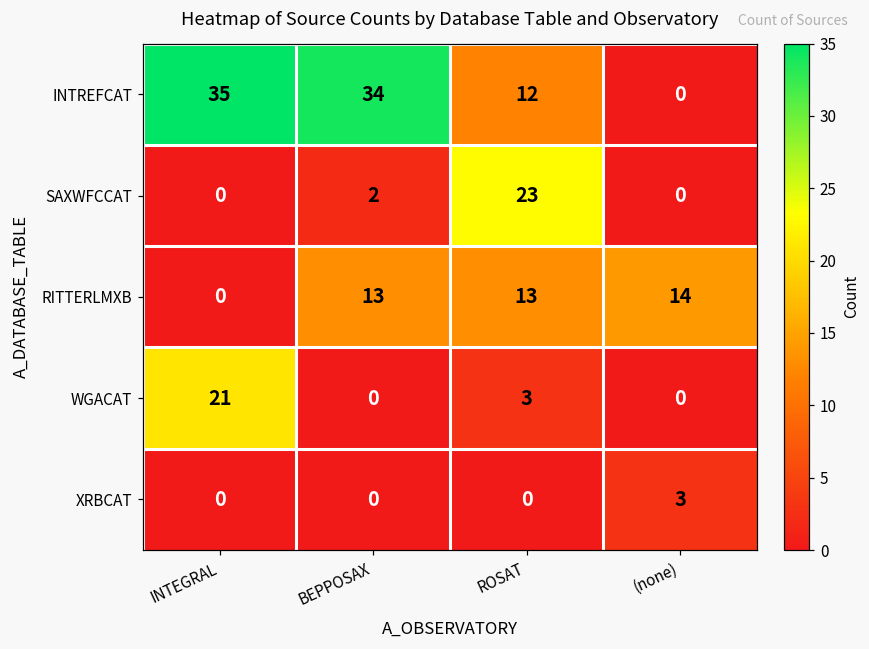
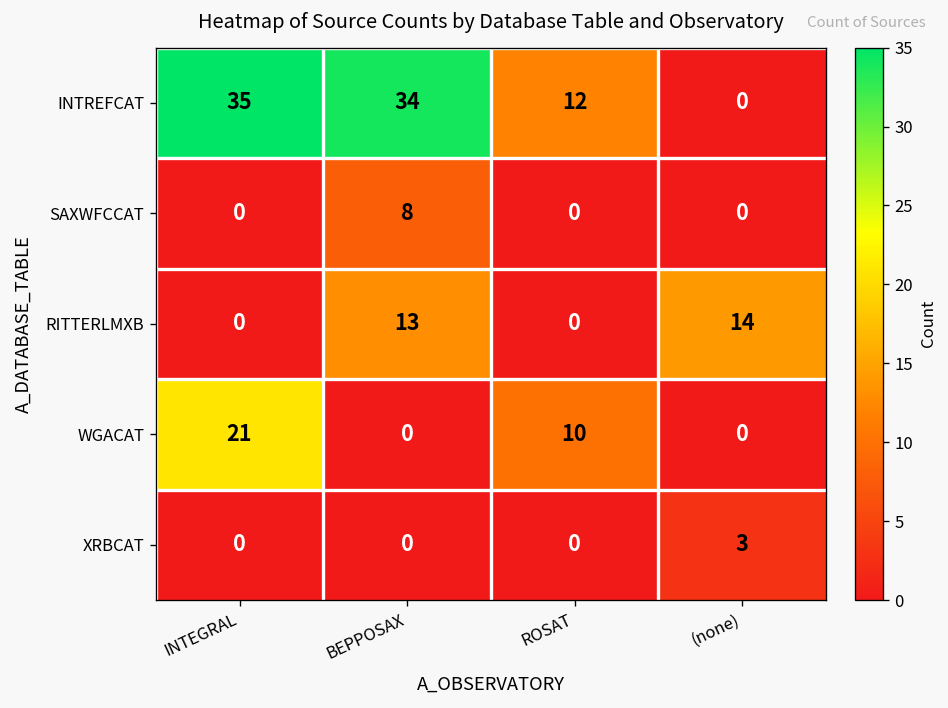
SAXWFCCAT, BEPPOSAX: 2 -> 8
SAXWFCCAT, ROSAT: 23 -> 0
RITTERLMXB, ROSAT: 13 -> 0
WGACAT, ROSAT: 3 -> 10
